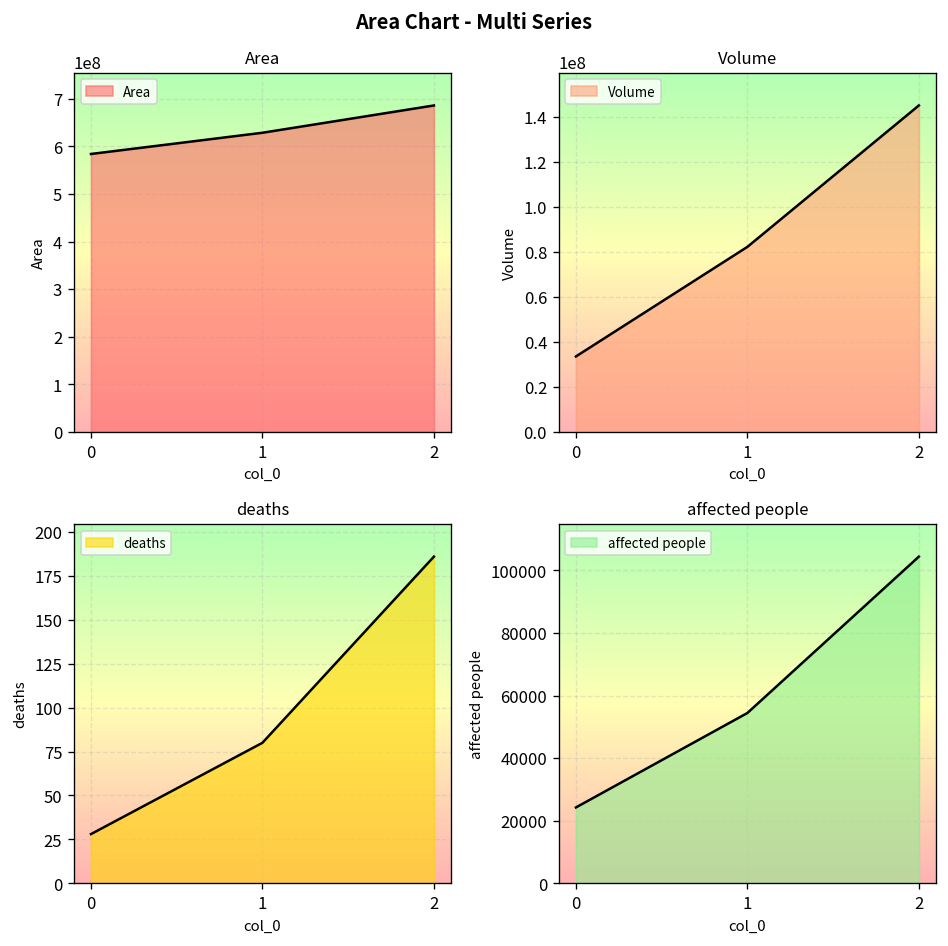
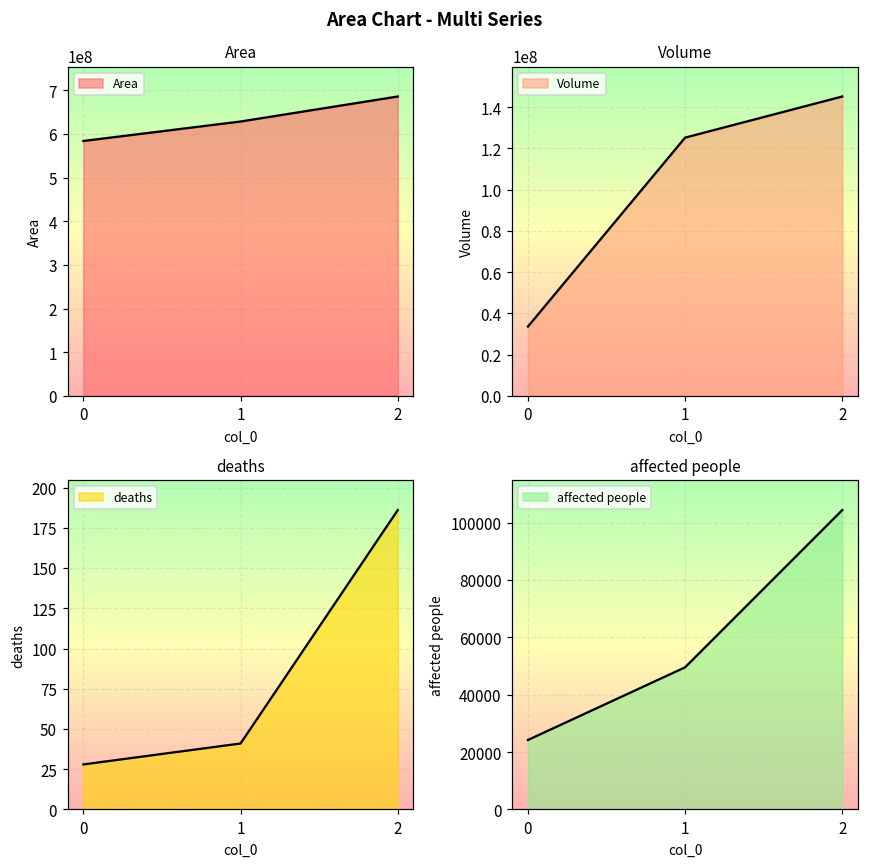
Volume, 1: 82000000 -> 125000000
deaths, 1: 80 -> 41
affected people, 1: 54000 -> 50000
